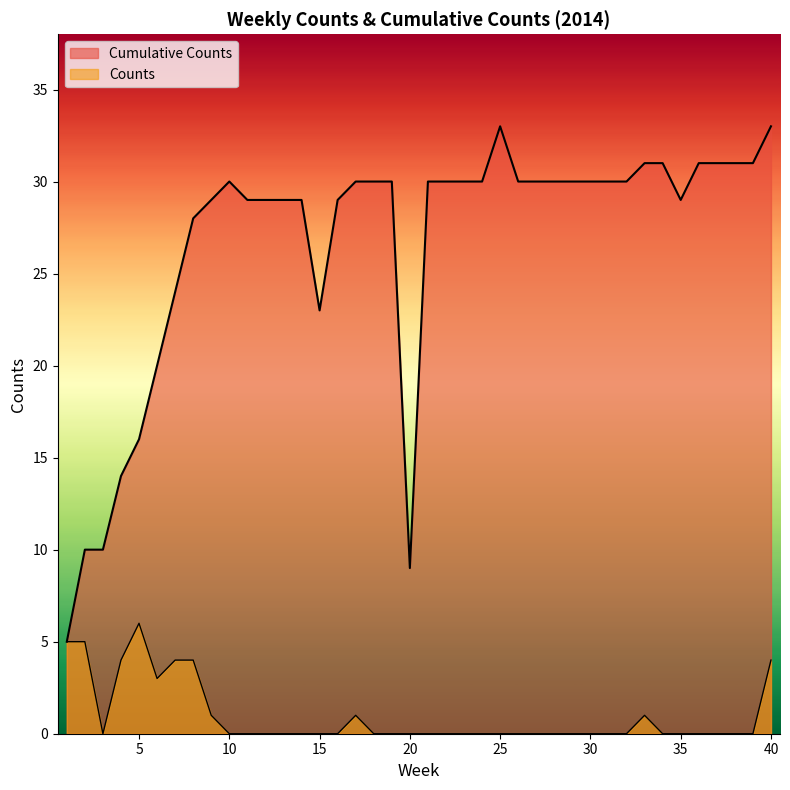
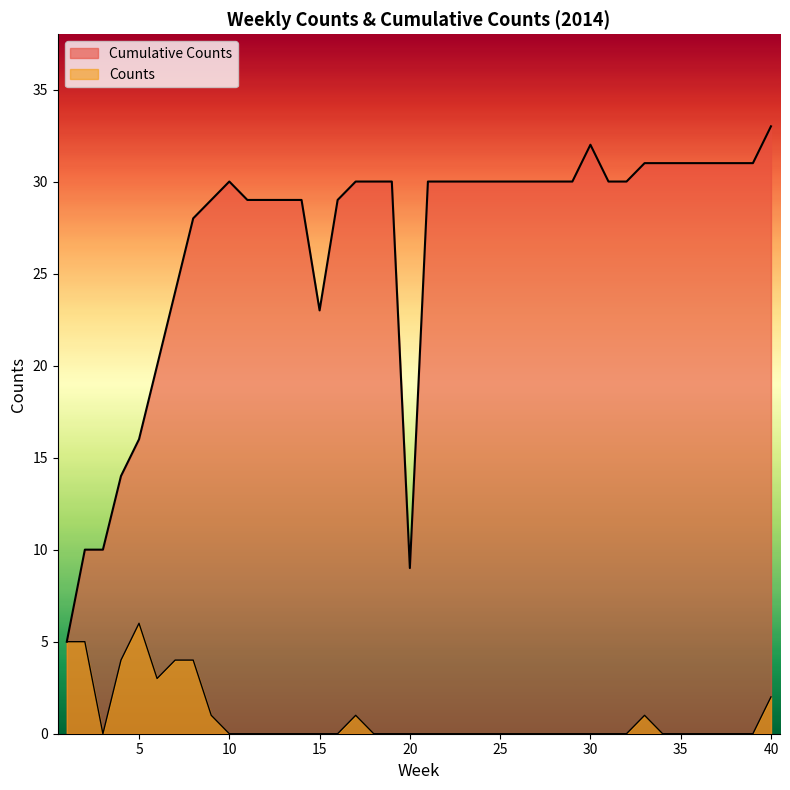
Cumulative Counts, 25: 33 -> 30
Cumulative Counts, 30: 30 -> 32
Cumulative Counts, 35: 29 -> 31
Counts, 40: 4 -> 2
